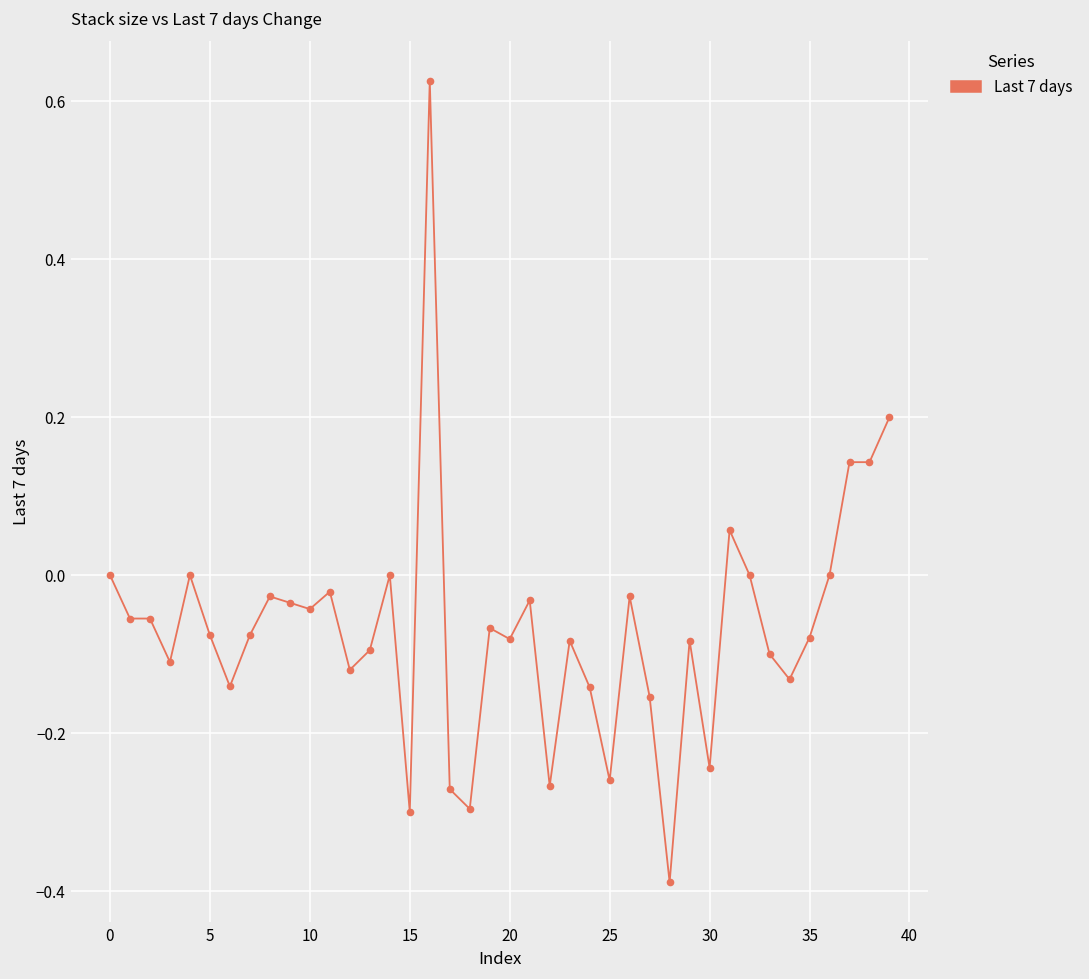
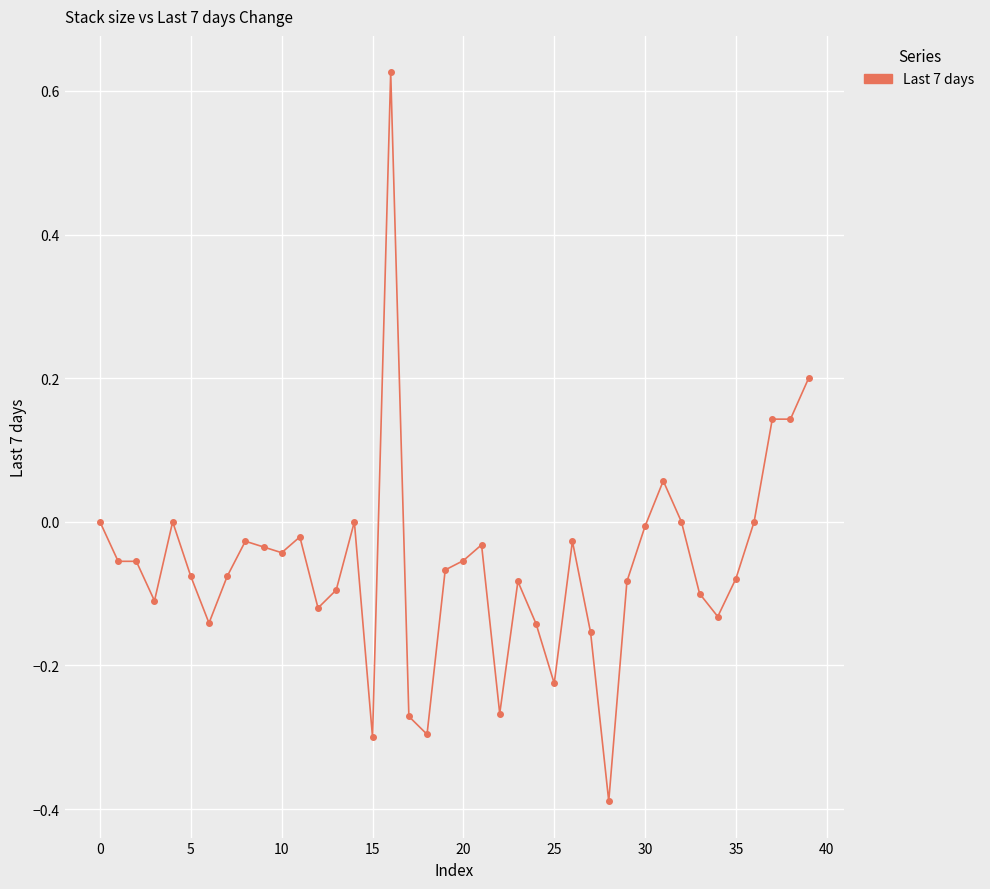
20: -0.08 -> -0.05
25: -0.26 -> -0.23
30: -0.24 -> -0.01
